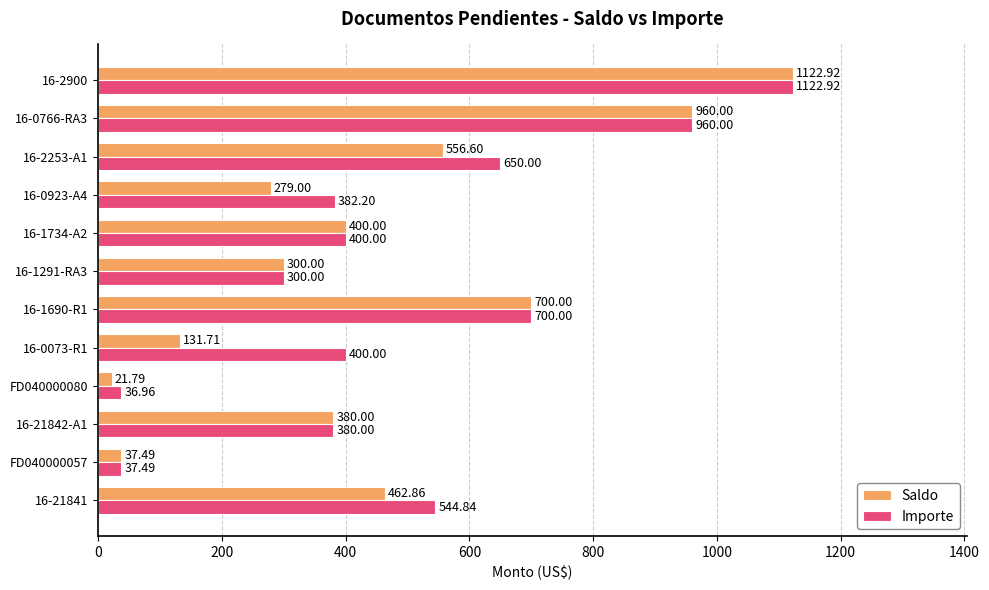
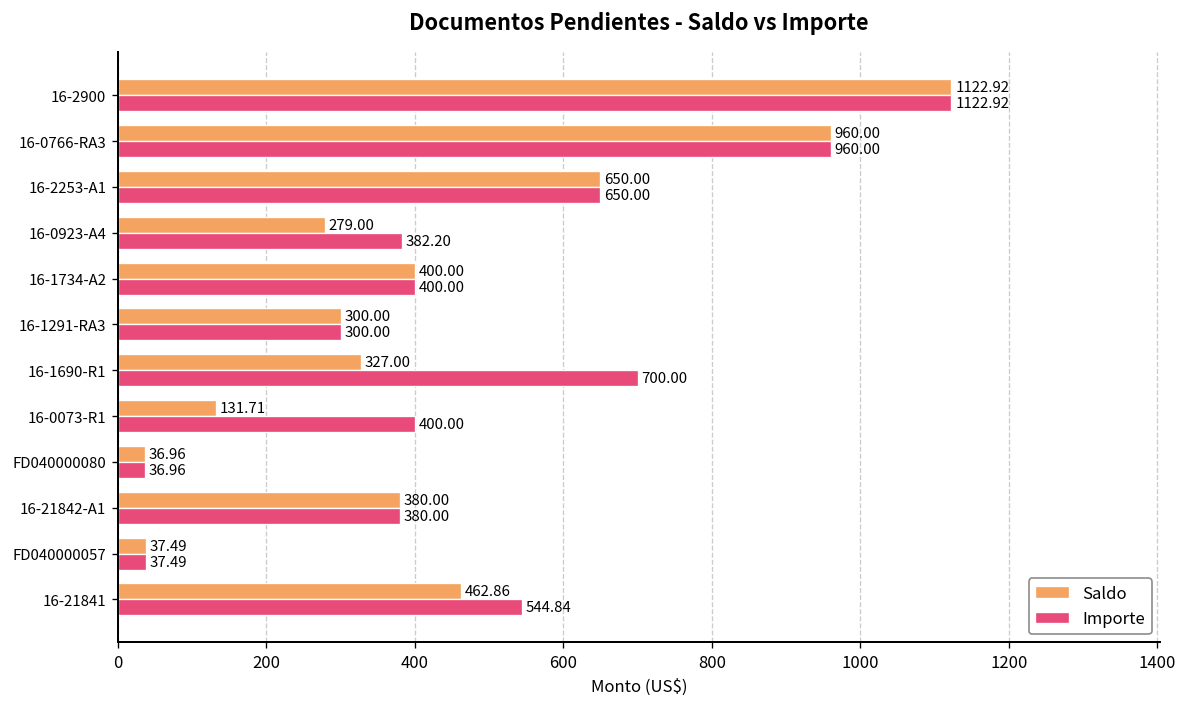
Saldo, 16-2253-A1: 556.60 -> 650.00
Saldo, 16-1690-R1: 700.00 -> 327.00
Saldo, FD040000080: 21.79 -> 36.96
